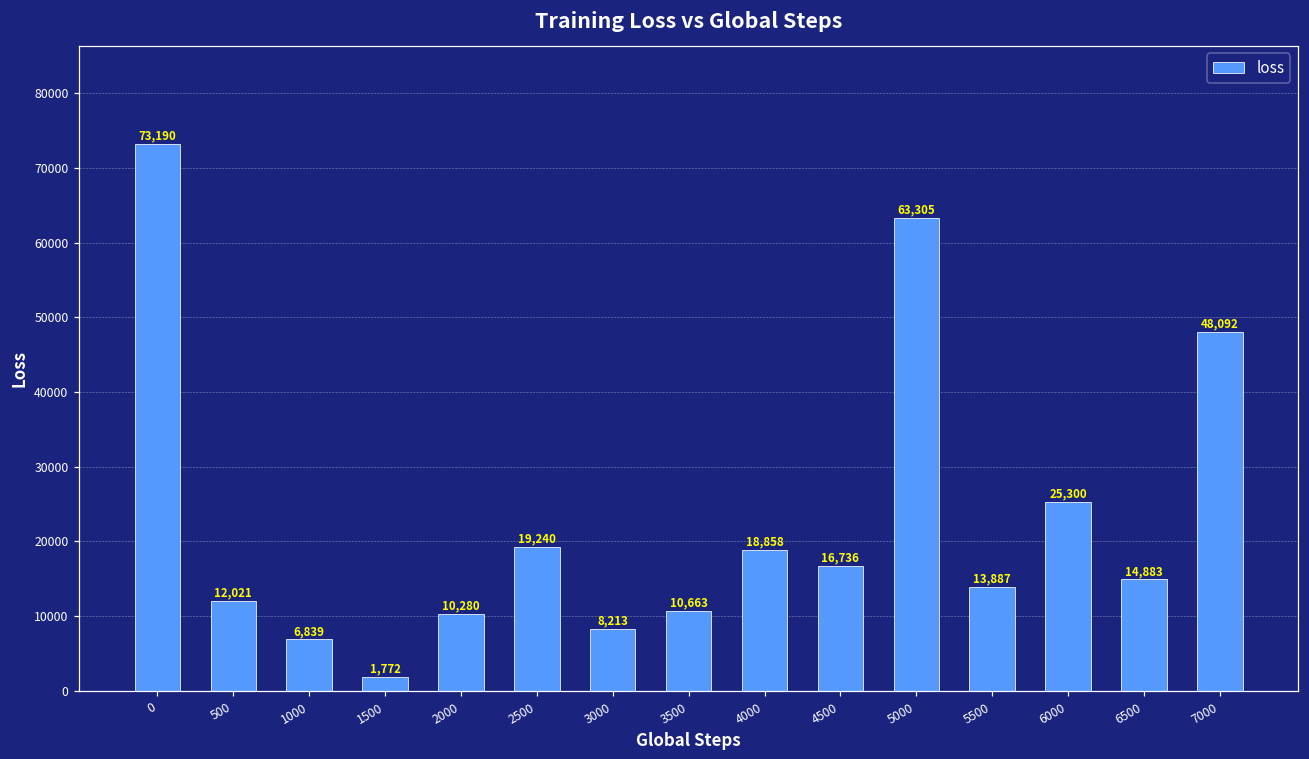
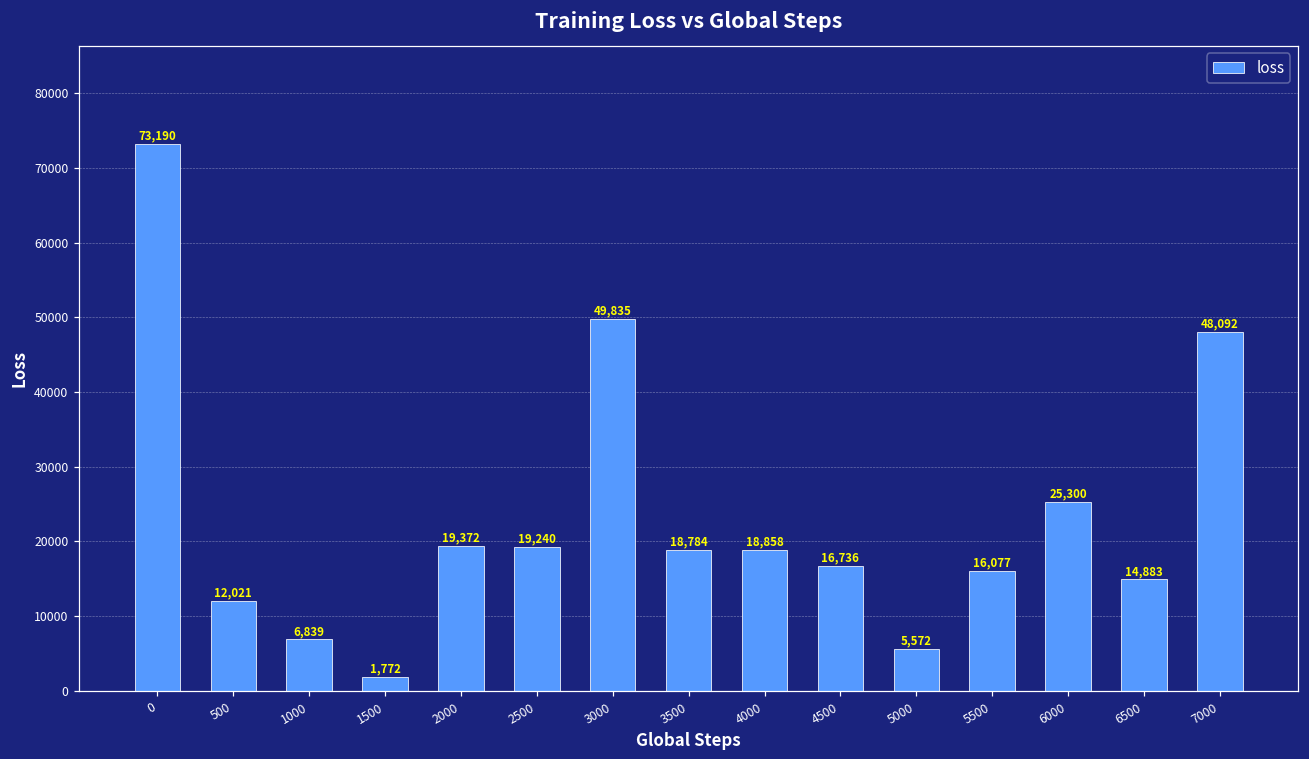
2000: 10,280 -> 19,372
3000: 8,213 -> 49,835
3500: 10,663 -> 18,784
5000: 63,305 -> 5,572
5500: 13,887 -> 16,077
